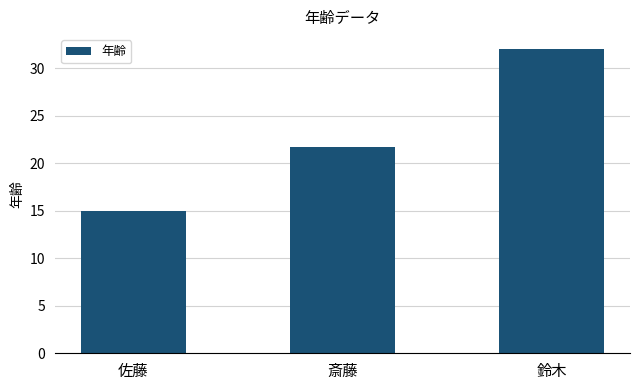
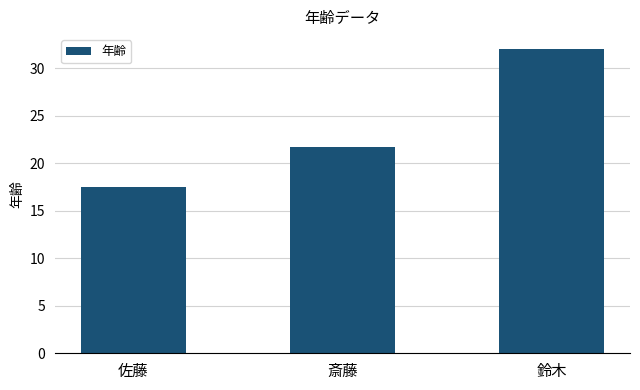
佐藤: 15 -> 18
